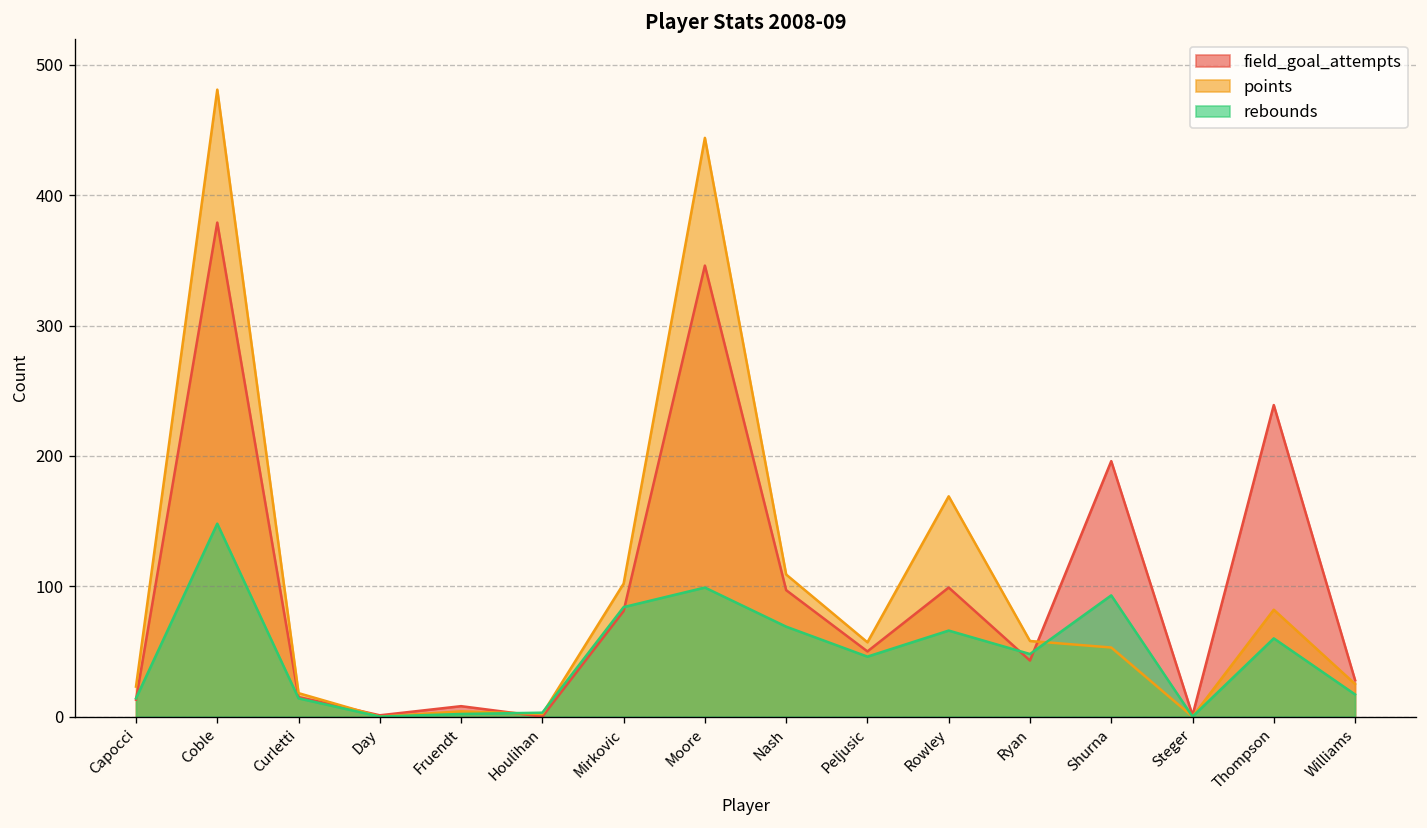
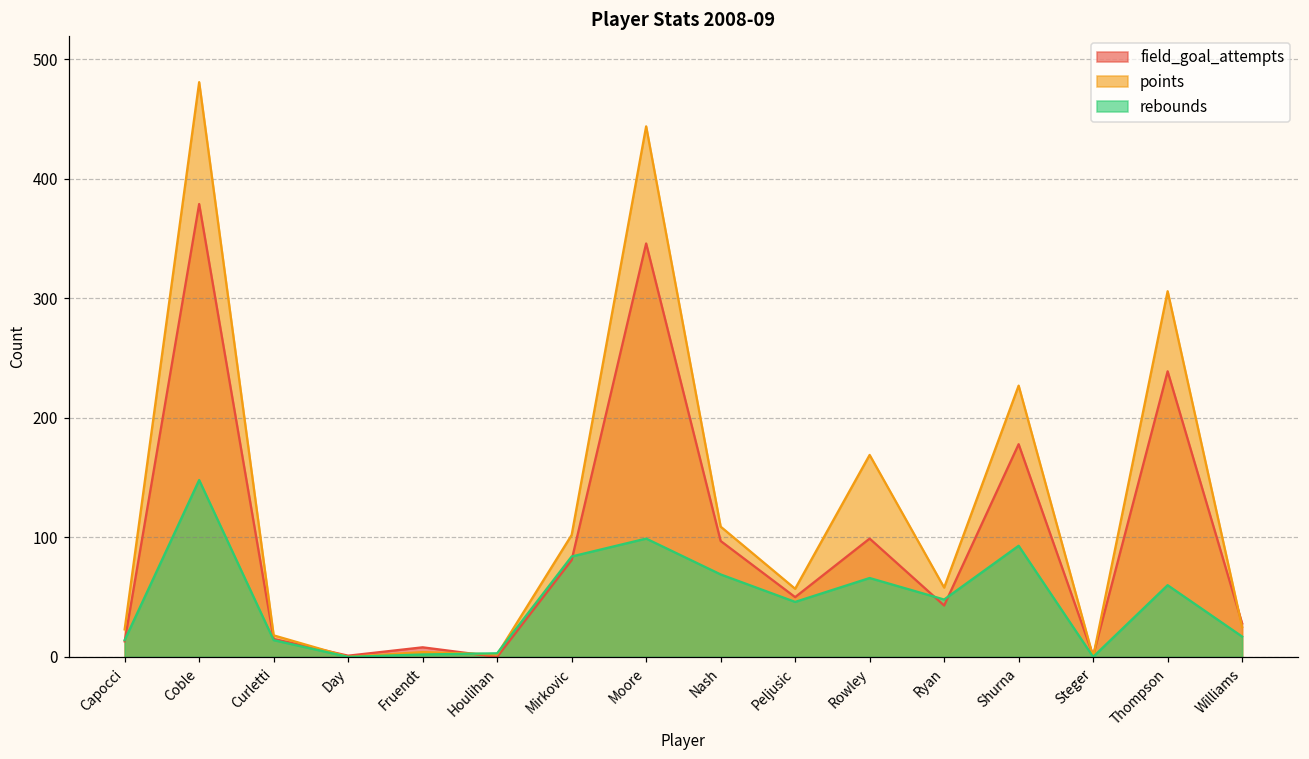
field_goal_attempts, Shurna: 196 -> 178
points, Shurna: 53 -> 227
points, Thompson: 82 -> 306
